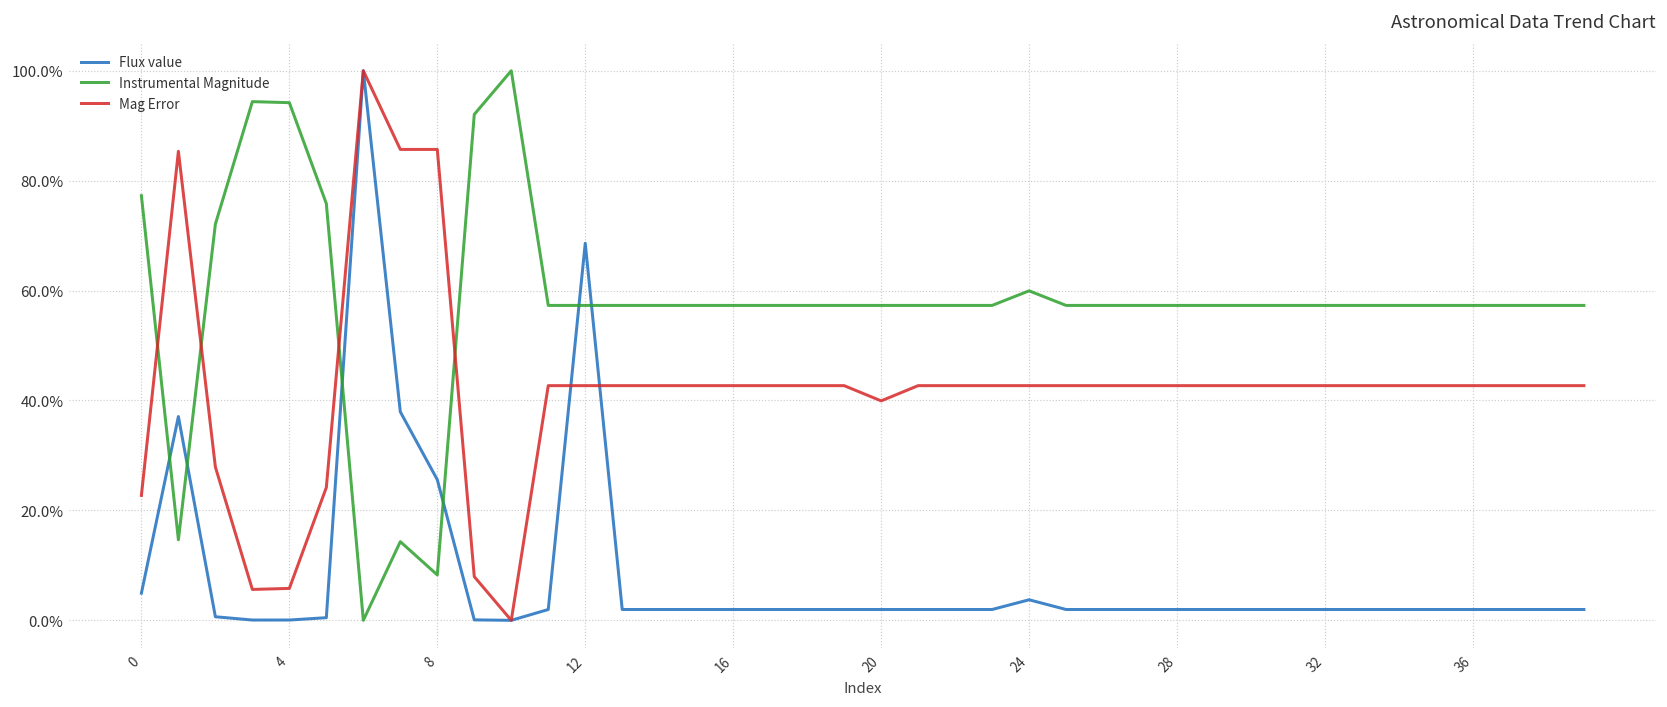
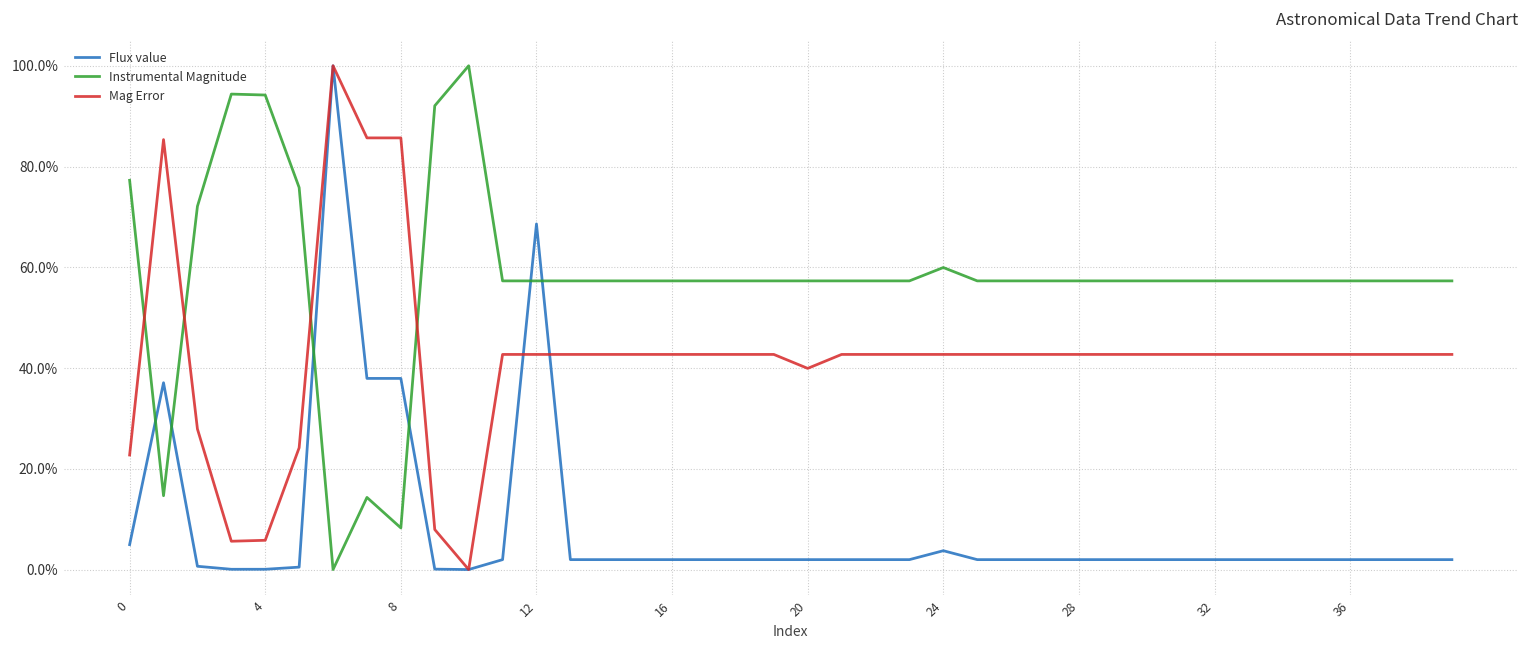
Flux value, 8: 26% -> 38%
